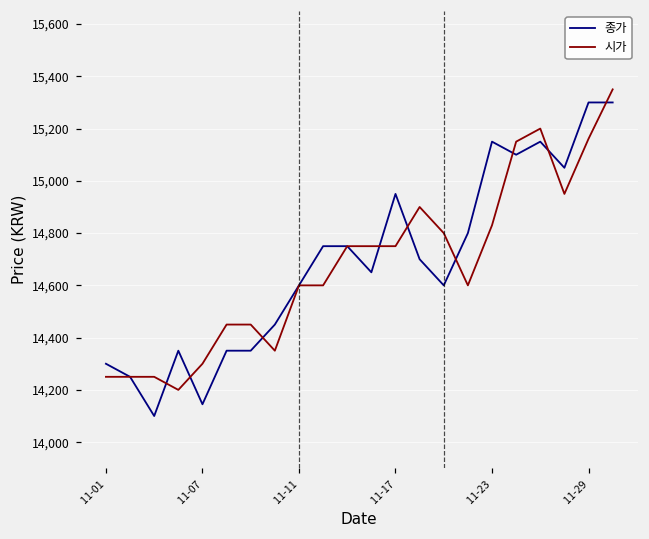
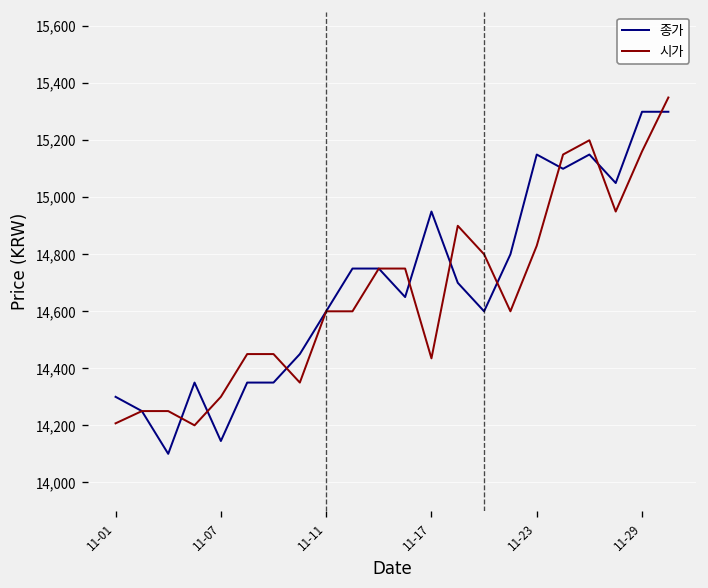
시가, 11-01: 14,250 -> 14,210
시가, 11-17: 14,750 -> 14,440
